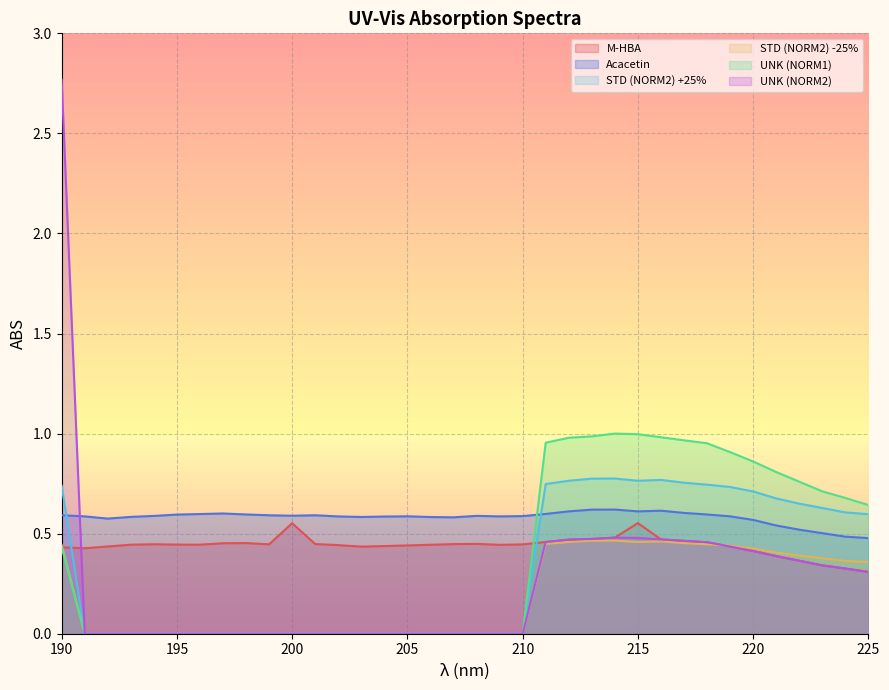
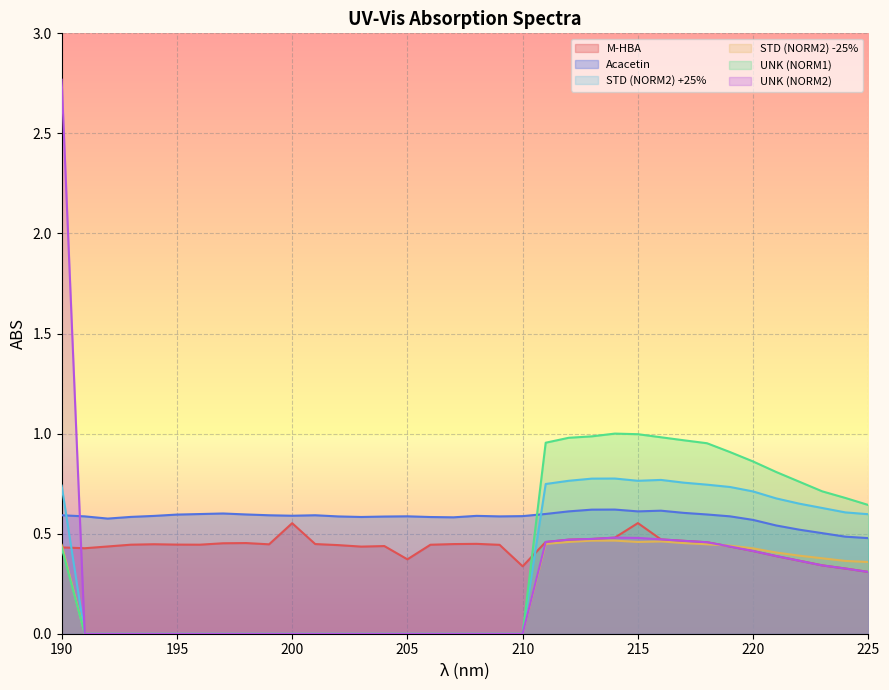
M-HBA, 205: 0.44 -> 0.37
M-HBA, 210: 0.45 -> 0.34
